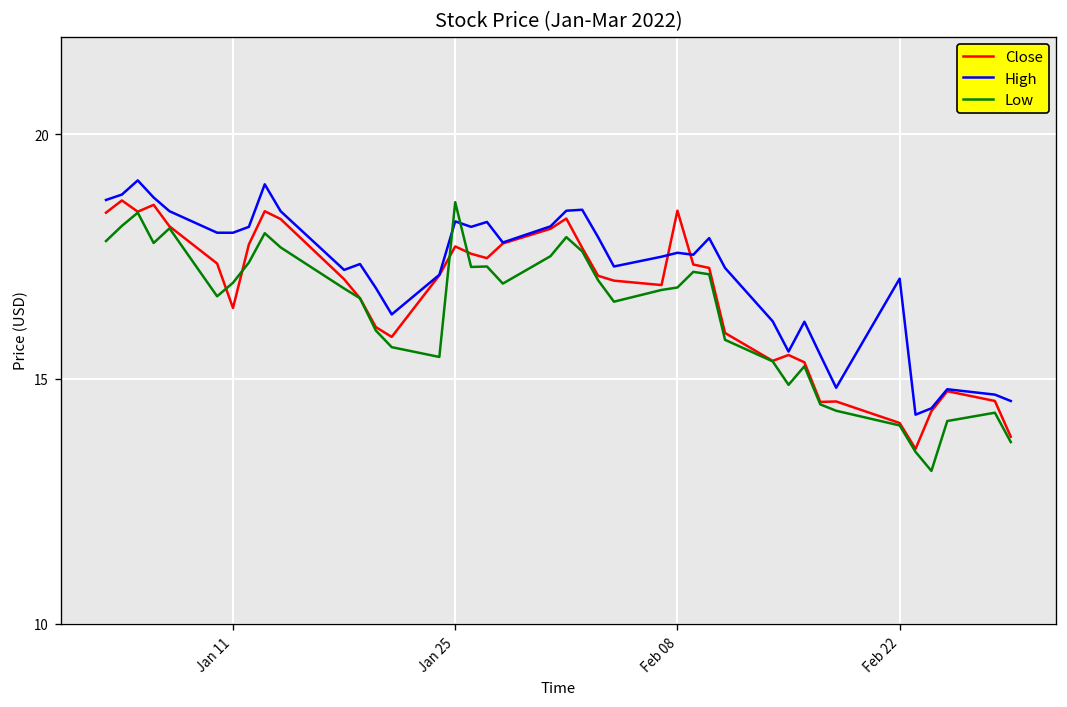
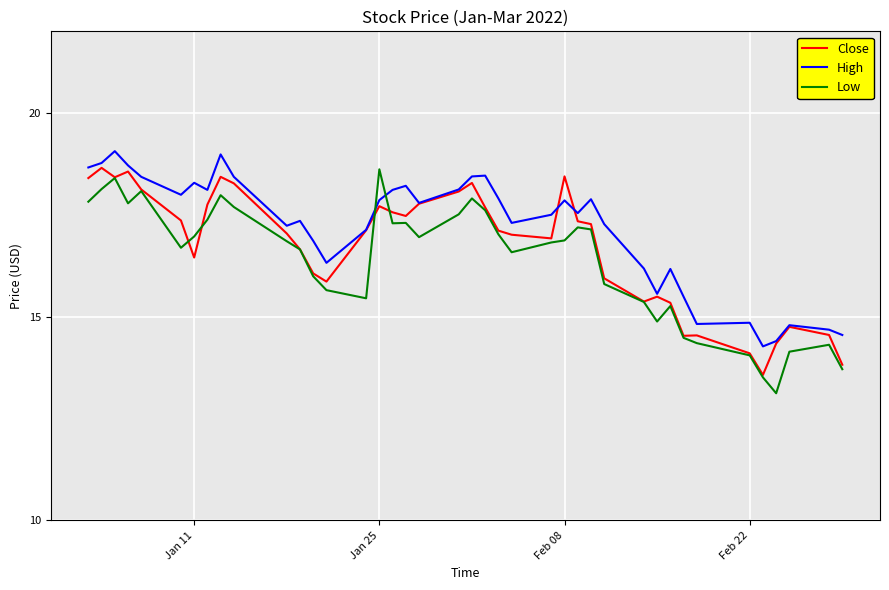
High, Jan 11: 18.0 -> 18.3
High, Jan 25: 18.2 -> 17.9
High, Feb 08: 17.6 -> 17.9
High, Feb 22: 17.1 -> 14.9
